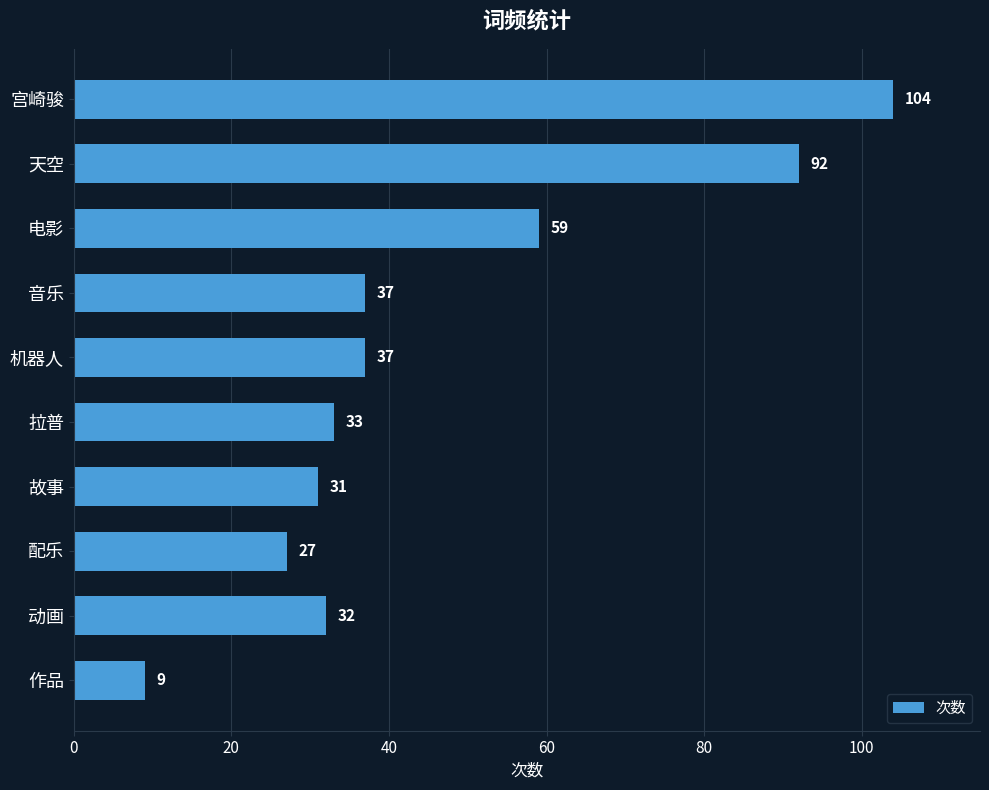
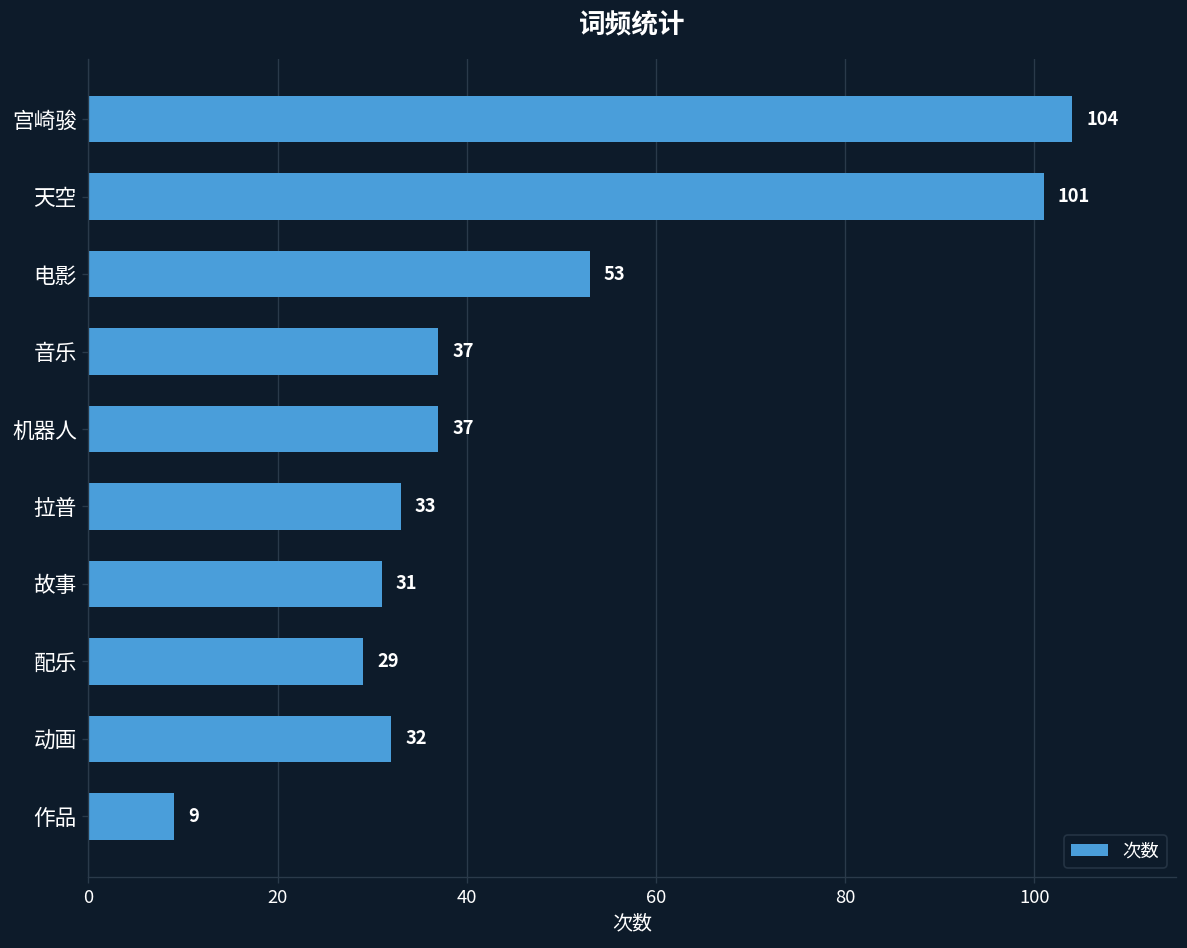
天空: 92 -> 101
电影: 59 -> 53
配乐: 27 -> 29
